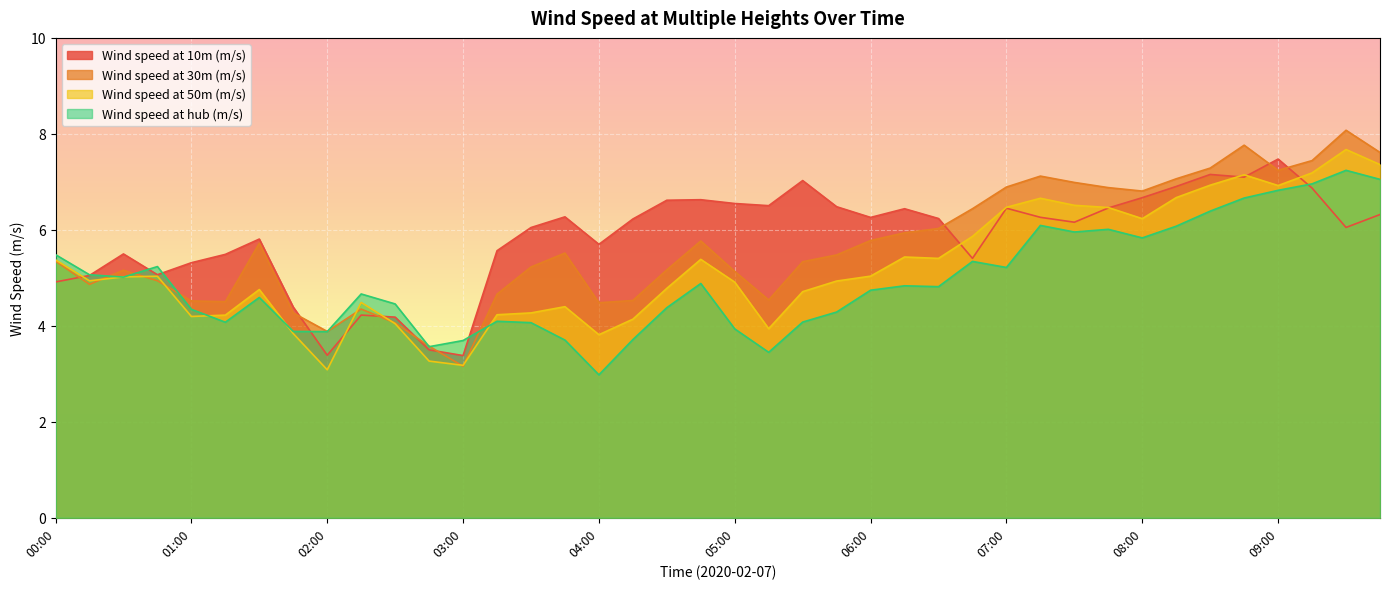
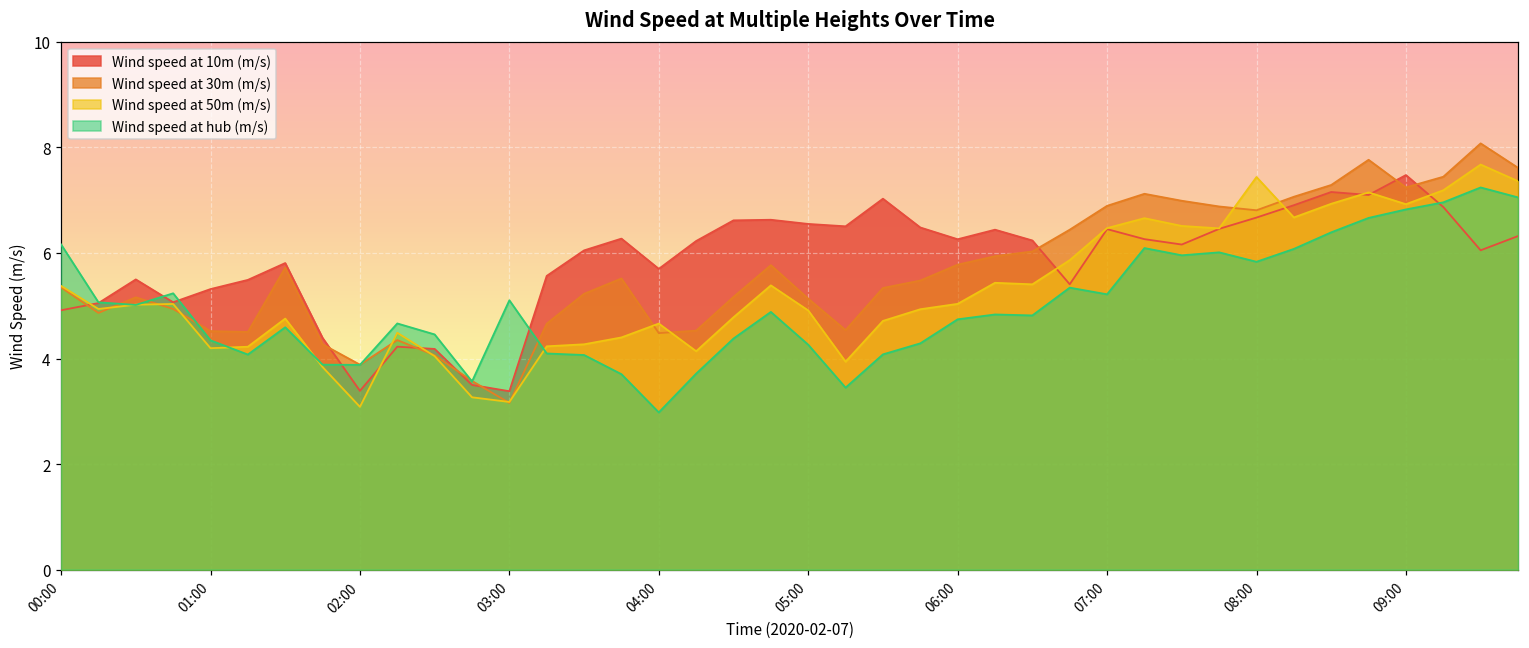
Wind speed at hub (m/s), 00:00: 5.5 -> 6.2
Wind speed at hub (m/s), 03:00: 3.7 -> 5.1
Wind speed at 50m (m/s), 04:00: 3.8 -> 4.7
Wind speed at hub (m/s), 05:00: 3.9 -> 4.3
Wind speed at 50m (m/s), 08:00: 6.2 -> 7.4
